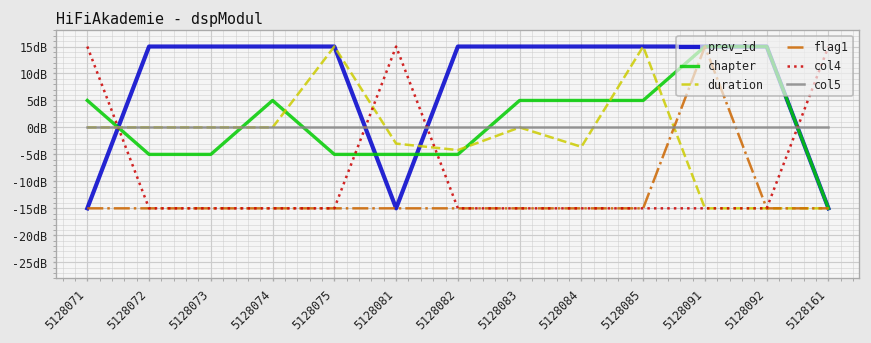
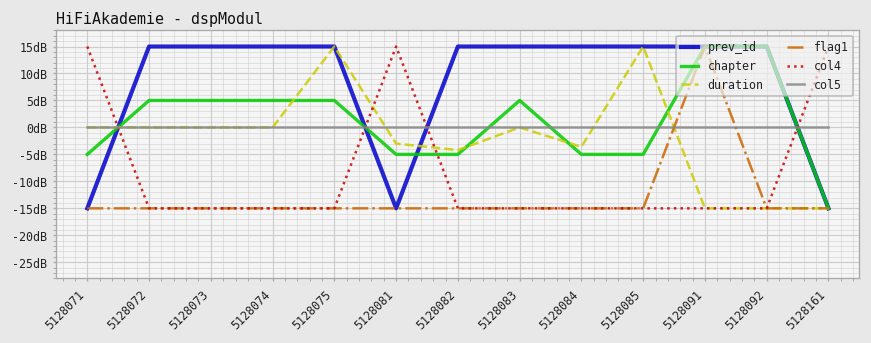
chapter, 5128071: 5dB -> -5dB
chapter, 5128072: -5dB -> 5dB
chapter, 5128073: -5dB -> 5dB
chapter, 5128075: -5dB -> 5dB
chapter, 5128084: 5dB -> -5dB
chapter, 5128085: 5dB -> -5dB
